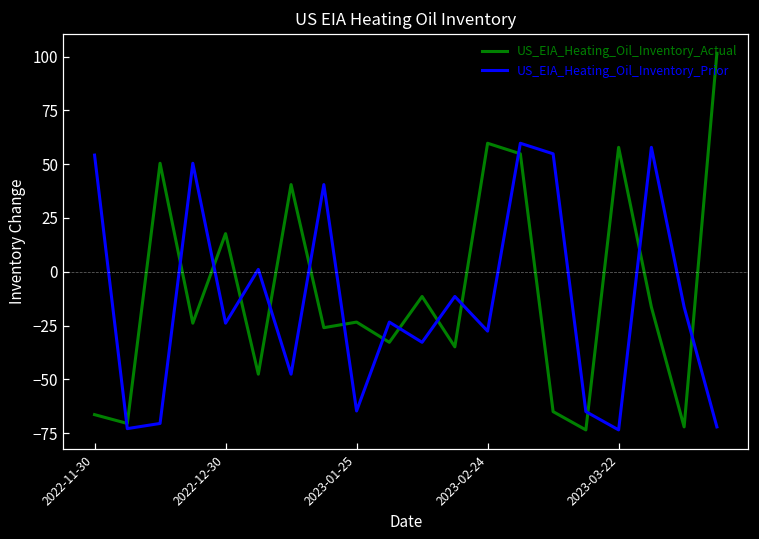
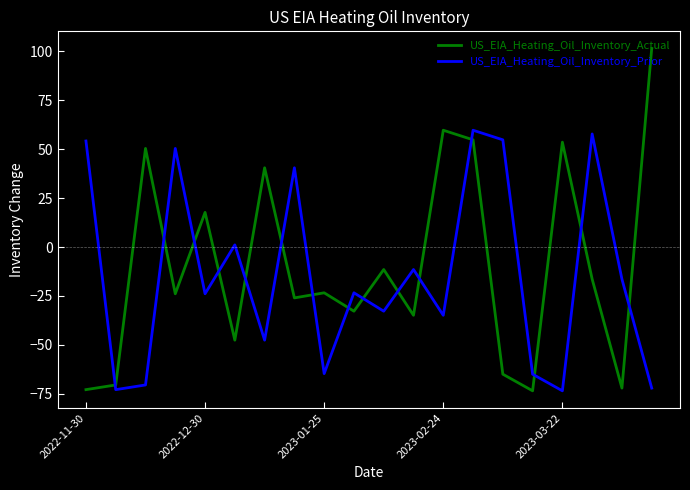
US_EIA_Heating_Oil_Inventory_Actual, 2022-11-30: -66 -> -73
US_EIA_Heating_Oil_Inventory_Prior, 2023-02-24: -28 -> -35
US_EIA_Heating_Oil_Inventory_Actual, 2023-03-22: 58 -> 54
